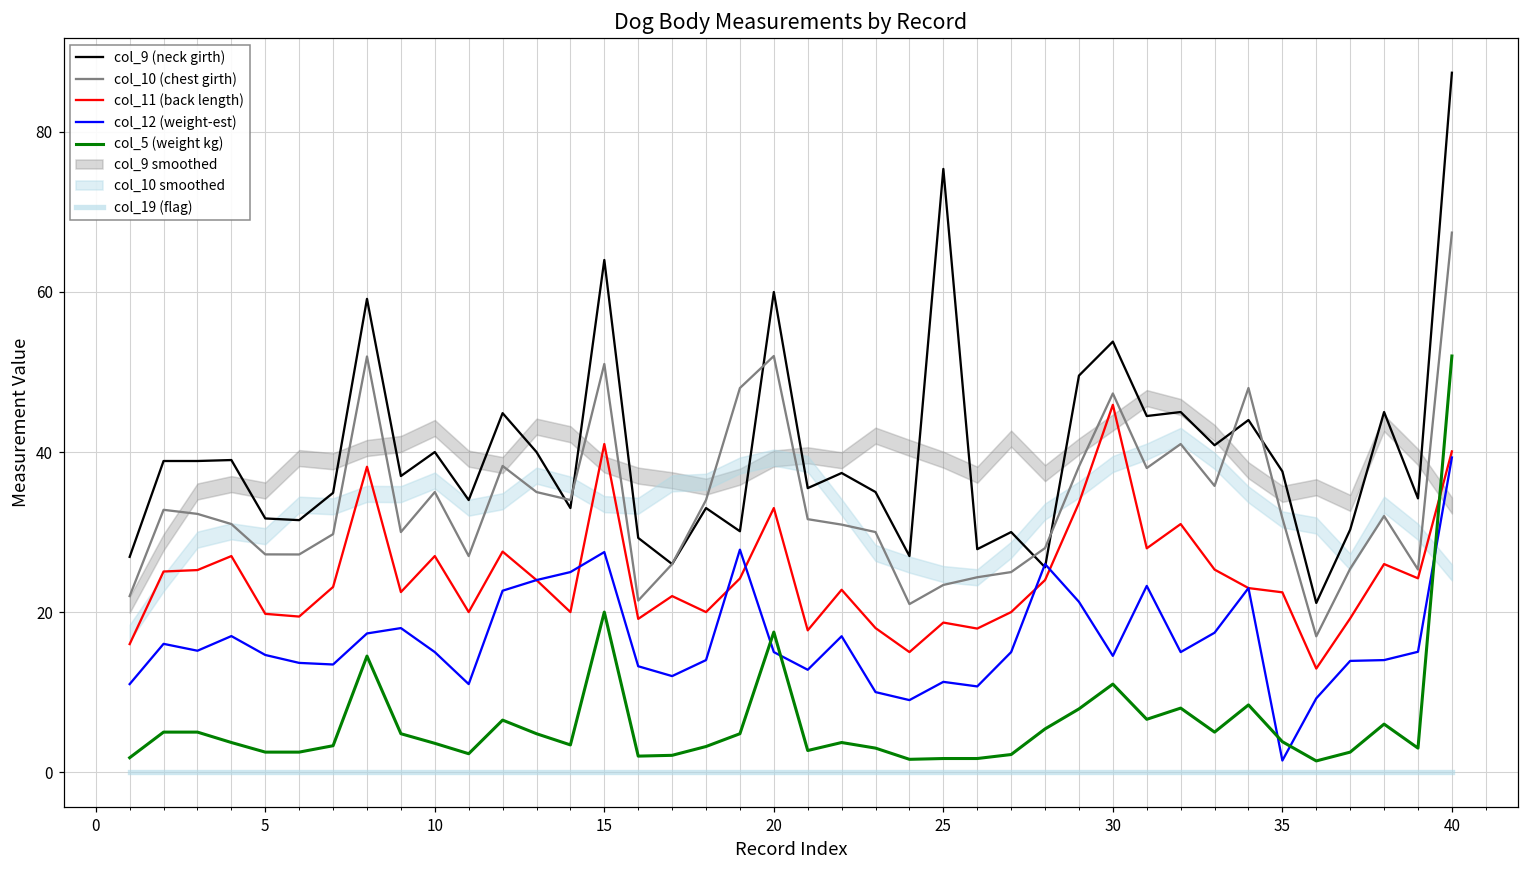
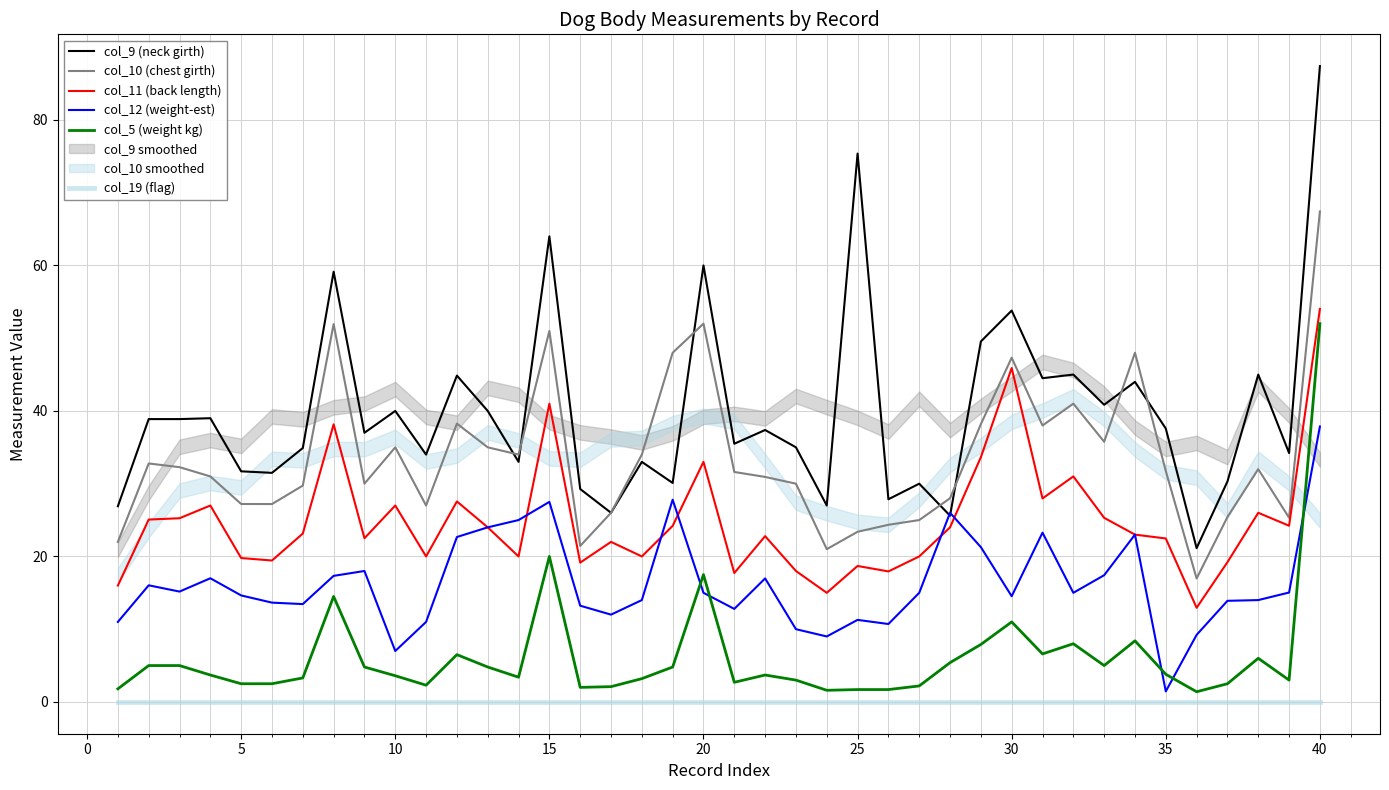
col_12 (weight-est), 10: 15 -> 7
col_11 (back length), 40: 40 -> 54
col_12 (weight-est), 40: 39 -> 38
